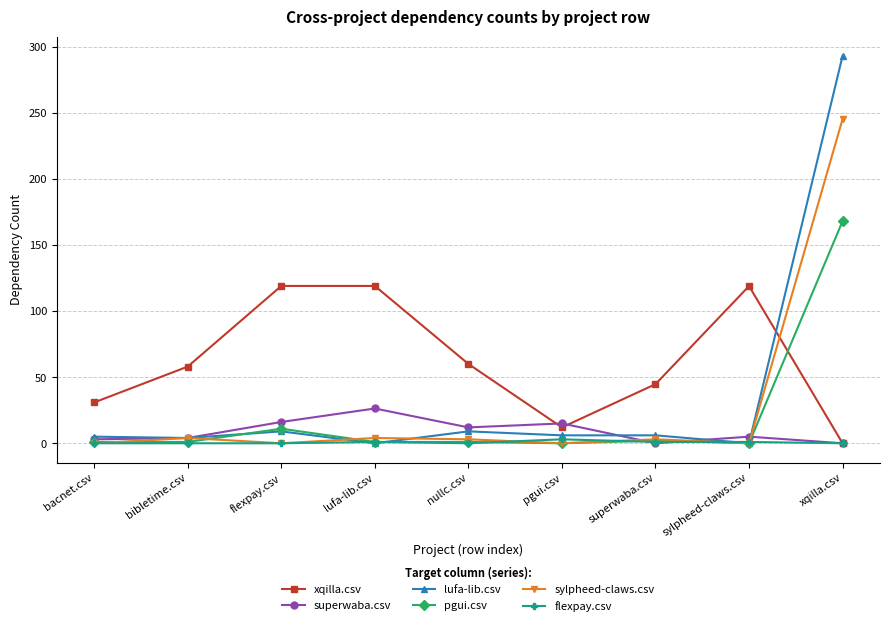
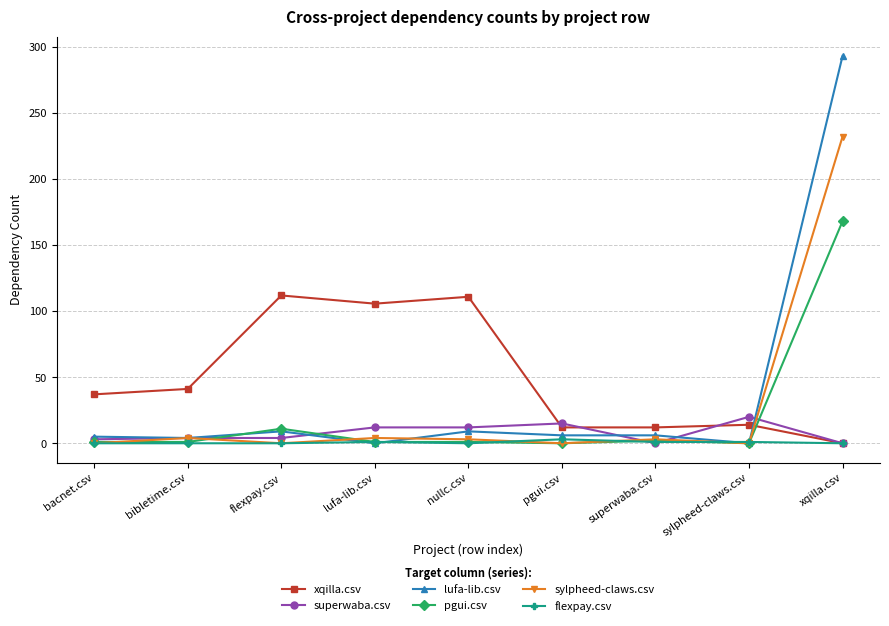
xqilla.csv, bacnet.csv: 31 -> 37
xqilla.csv, bibletime.csv: 58 -> 41
xqilla.csv, flexpay.csv: 119 -> 112
superwaba.csv, flexpay.csv: 16 -> 4
xqilla.csv, lufa-lib.csv: 119 -> 106
superwaba.csv, lufa-lib.csv: 26 -> 12
xqilla.csv, nullc.csv: 60 -> 111
xqilla.csv, superwaba.csv: 45 -> 12
xqilla.csv, sylpheed-claws.csv: 119 -> 14
superwaba.csv, sylpheed-claws.csv: 5 -> 20
sylpheed-claws.csv, xqilla.csv: 245 -> 232
